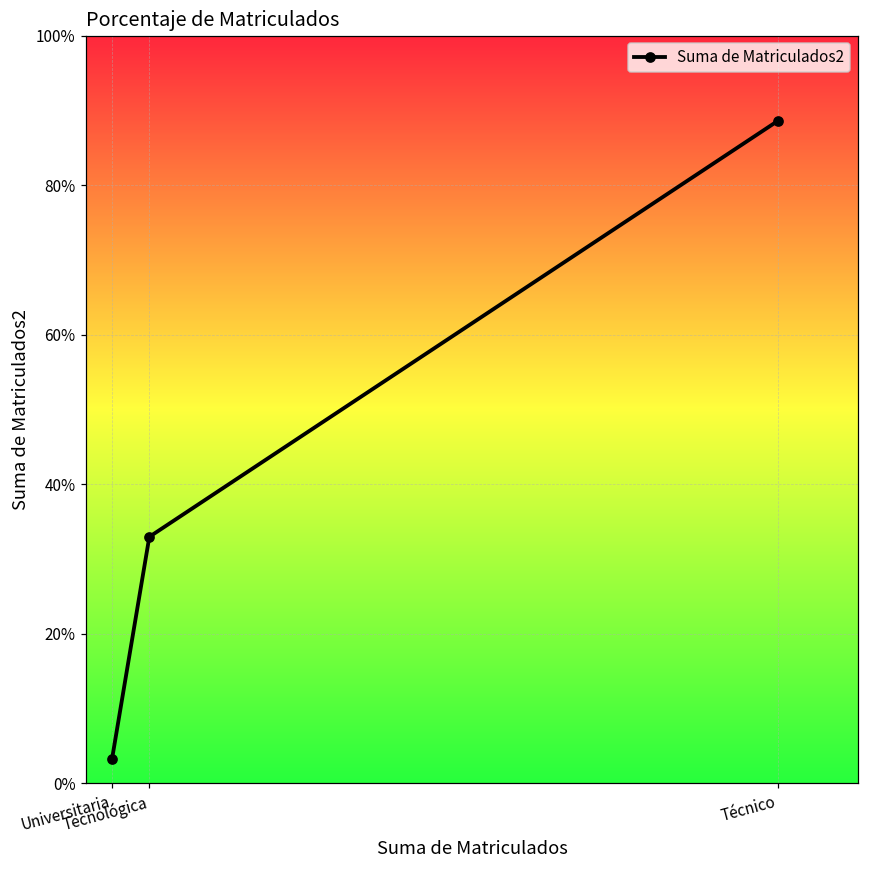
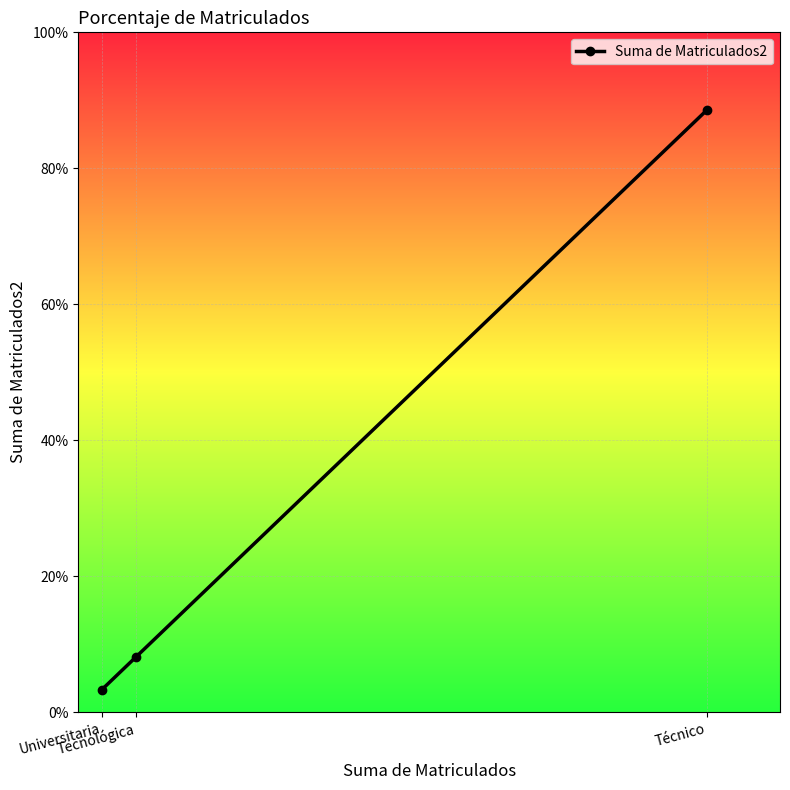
Tecnológica: 33% -> 8%
